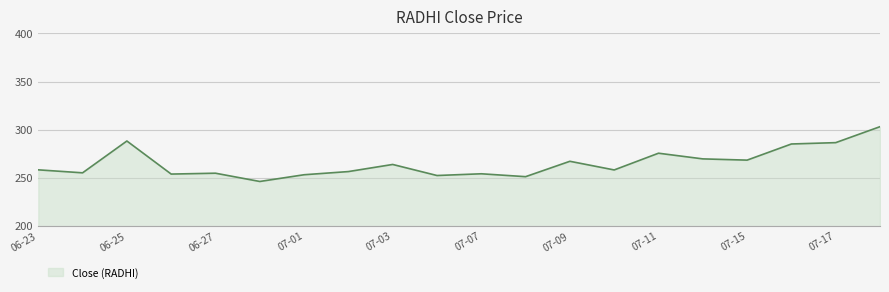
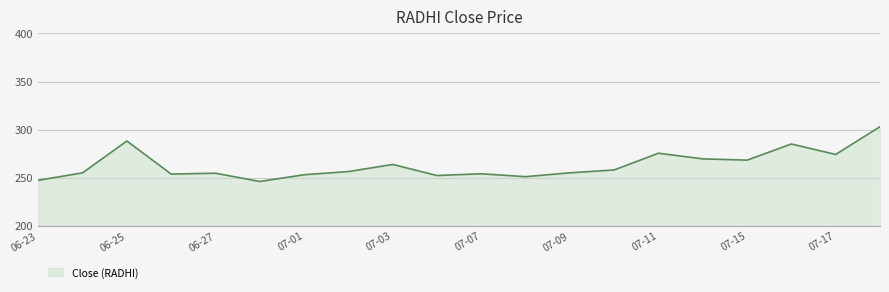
06-23: 260 -> 250
07-09: 270 -> 260
07-17: 290 -> 270
